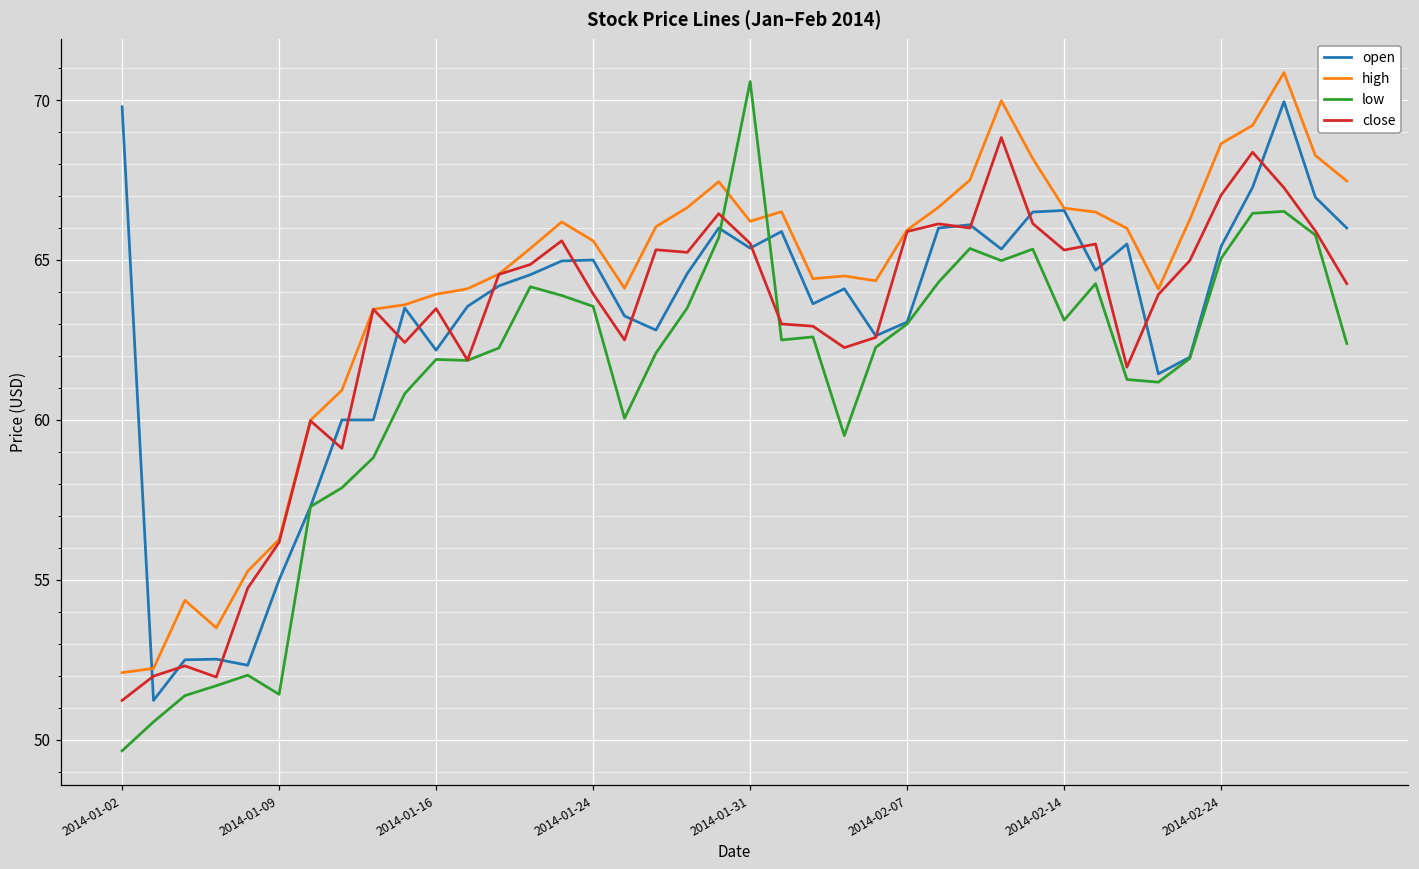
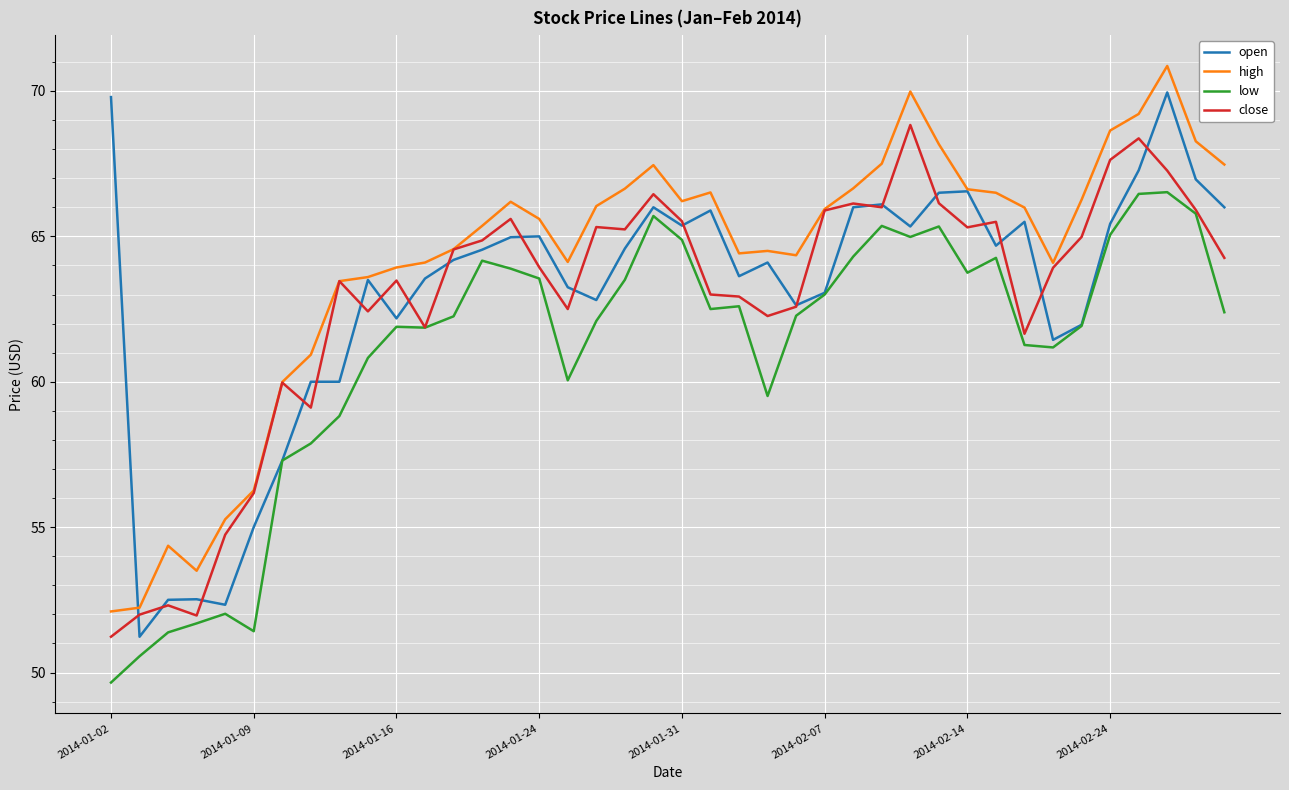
low, 2014-01-31: 70.6 -> 64.9
low, 2014-02-14: 63.1 -> 63.8
close, 2014-02-24: 67.0 -> 67.6
